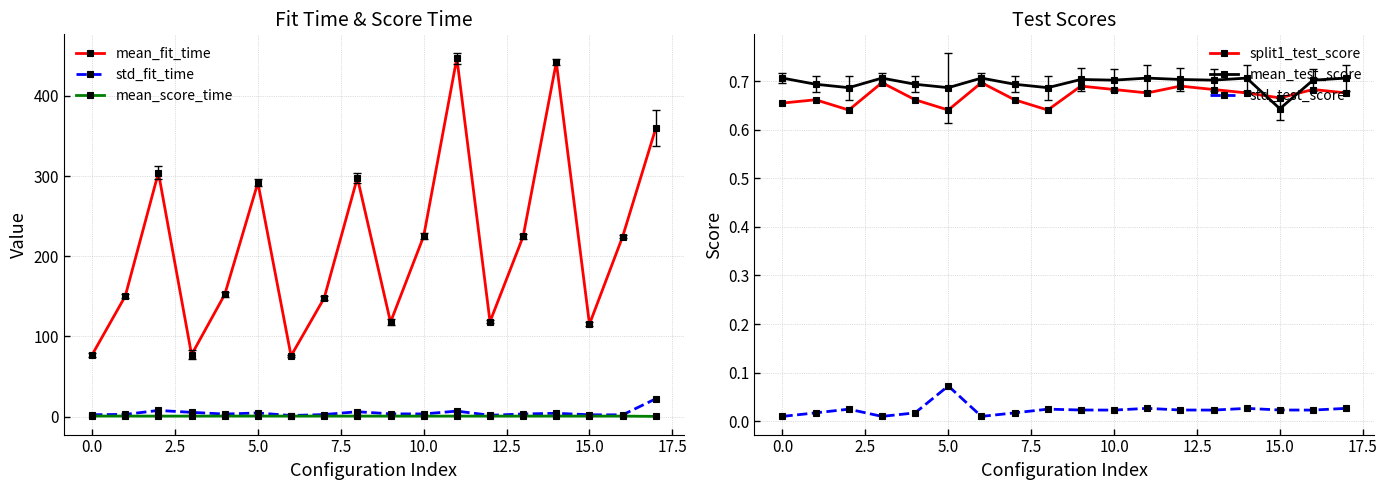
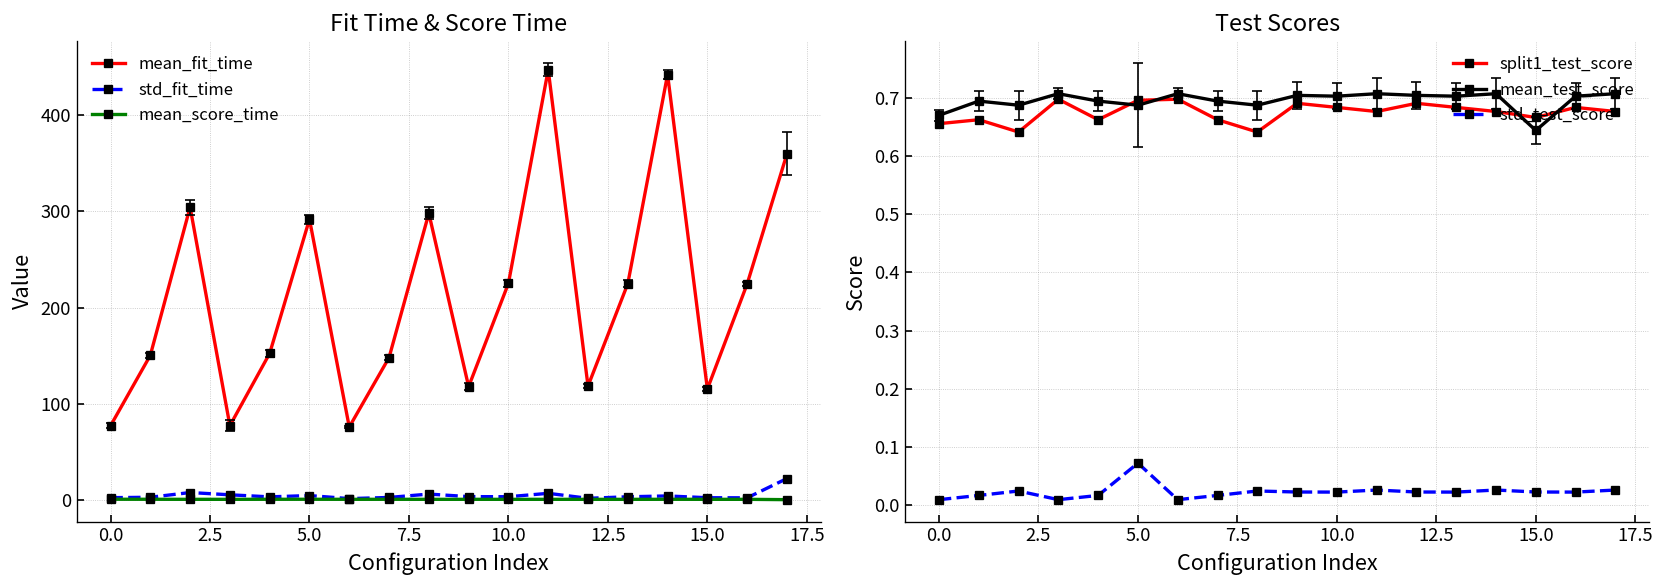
Test Scores, mean_test_score, 0.0: 0.71 -> 0.67
Test Scores, split1_test_score, 5.0: 0.64 -> 0.70
